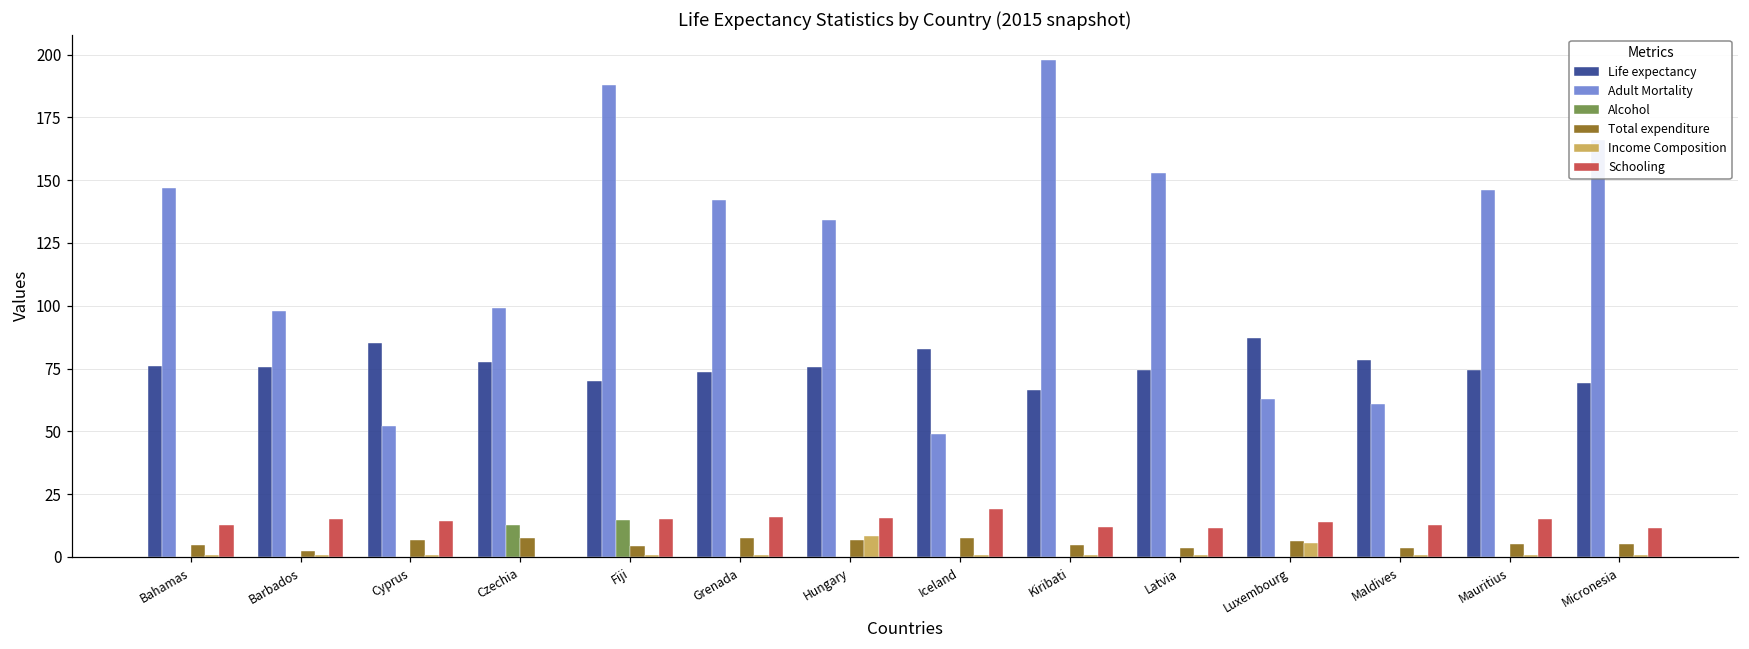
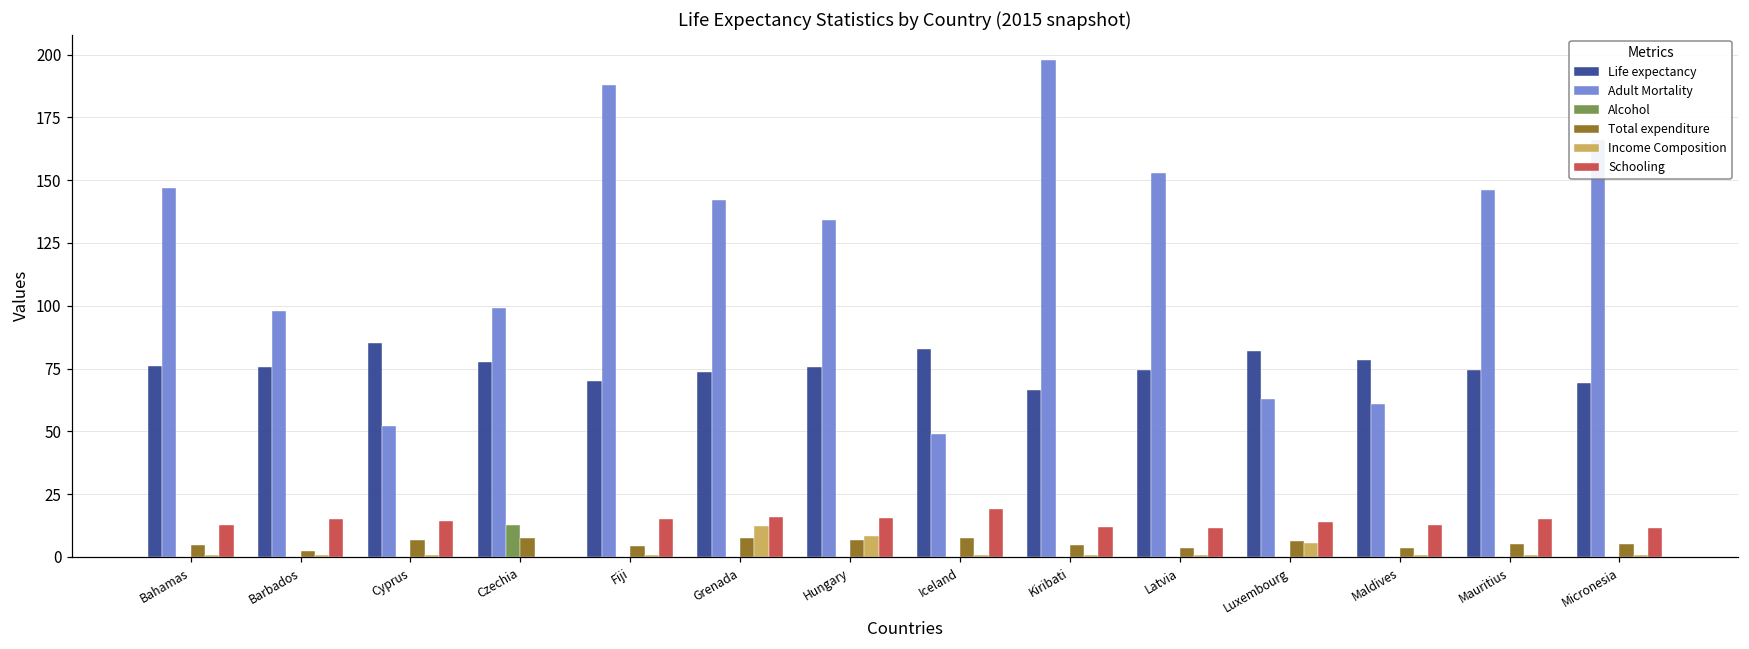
Alcohol, Fiji: 15 -> 0
Income Composition, Grenada: 1 -> 12
Life expectancy, Luxembourg: 87 -> 82
